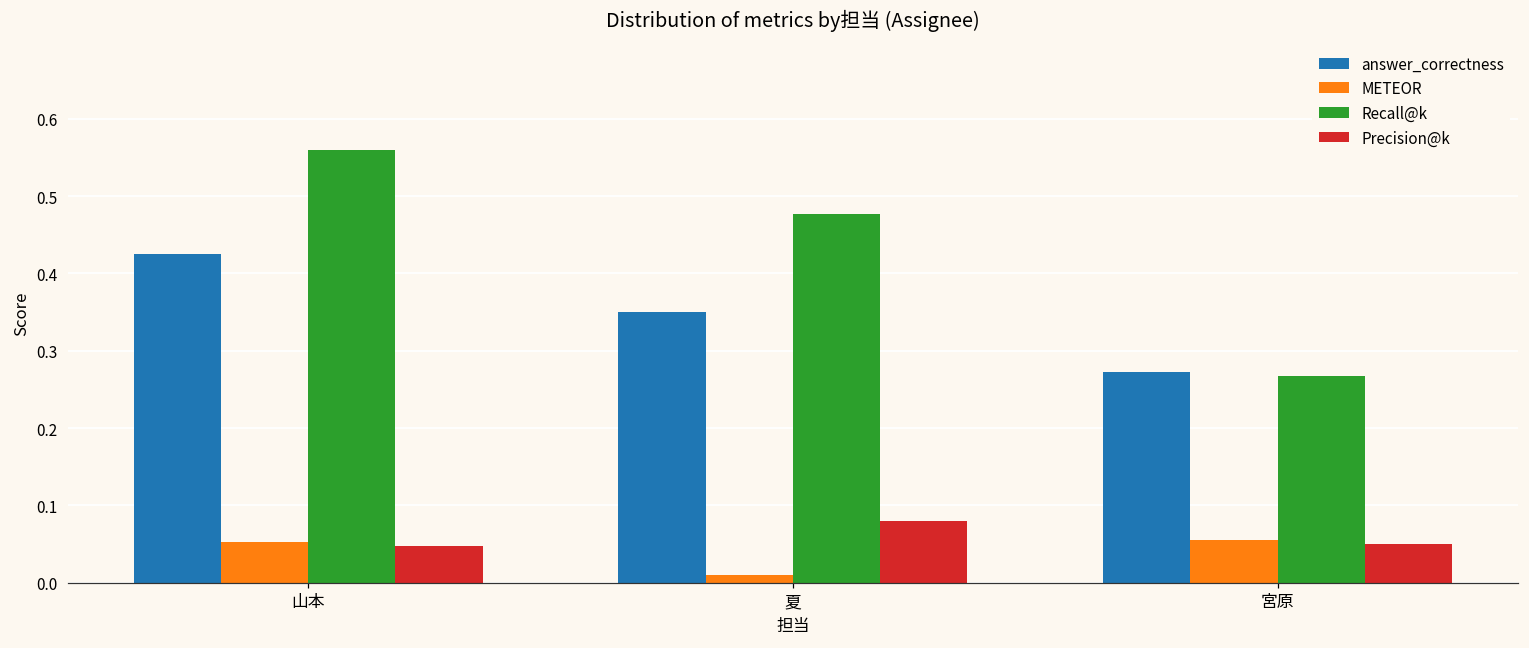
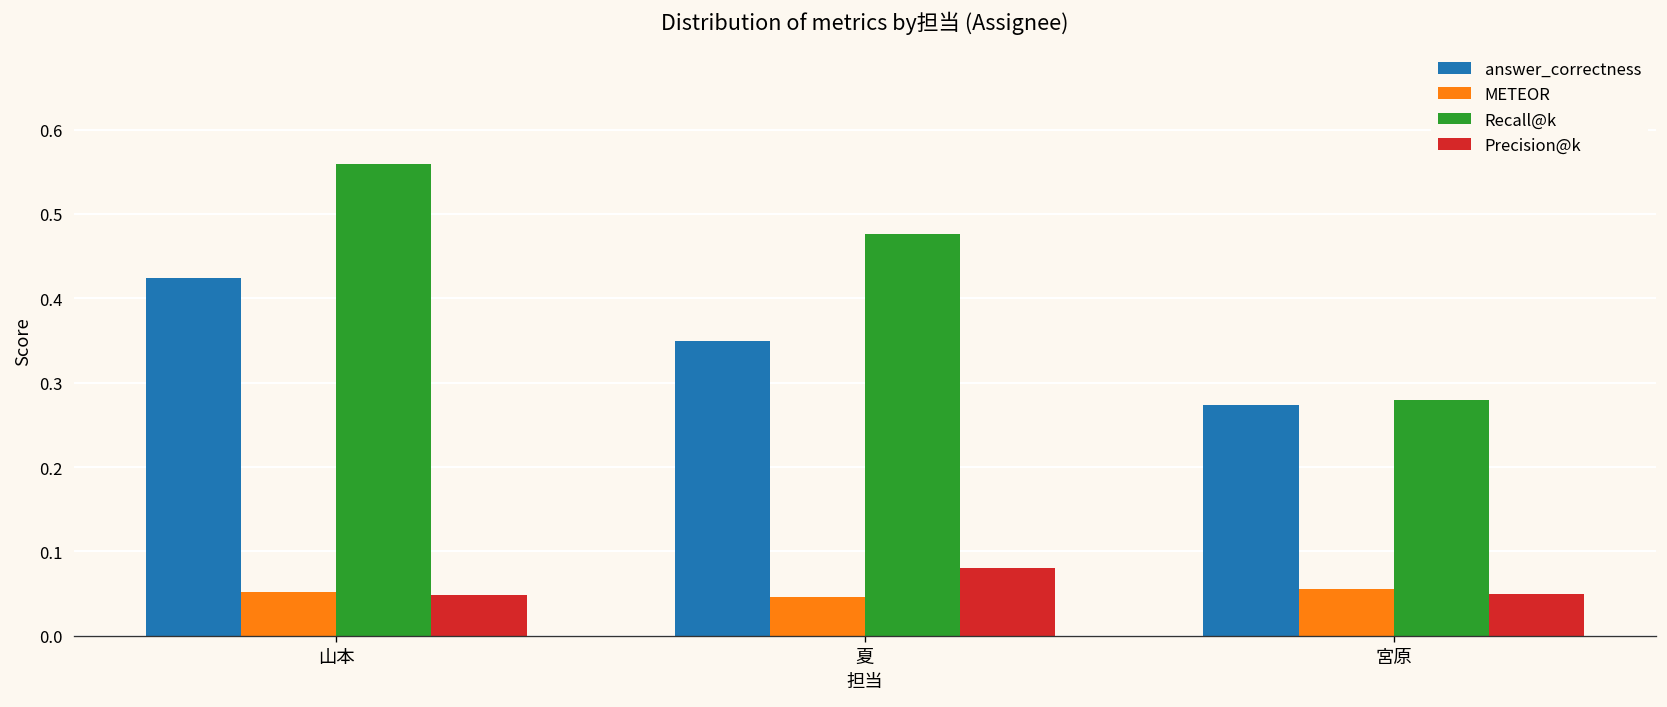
METEOR, 夏: 0.01 -> 0.05
Recall@k, 宮原: 0.27 -> 0.28
